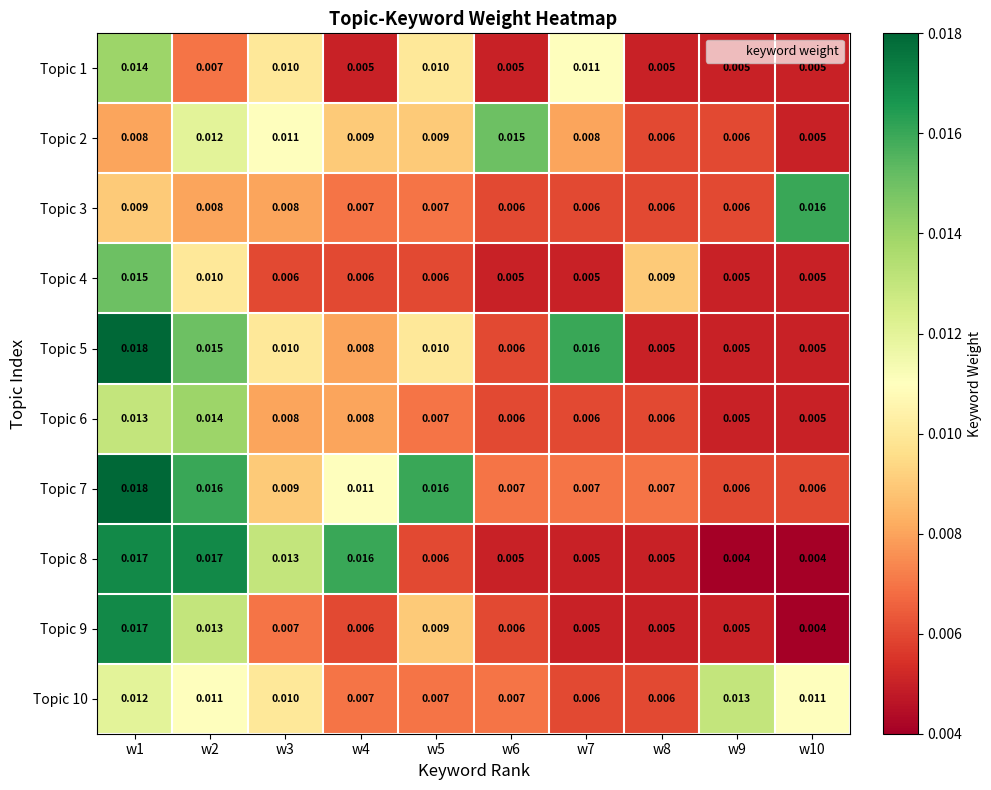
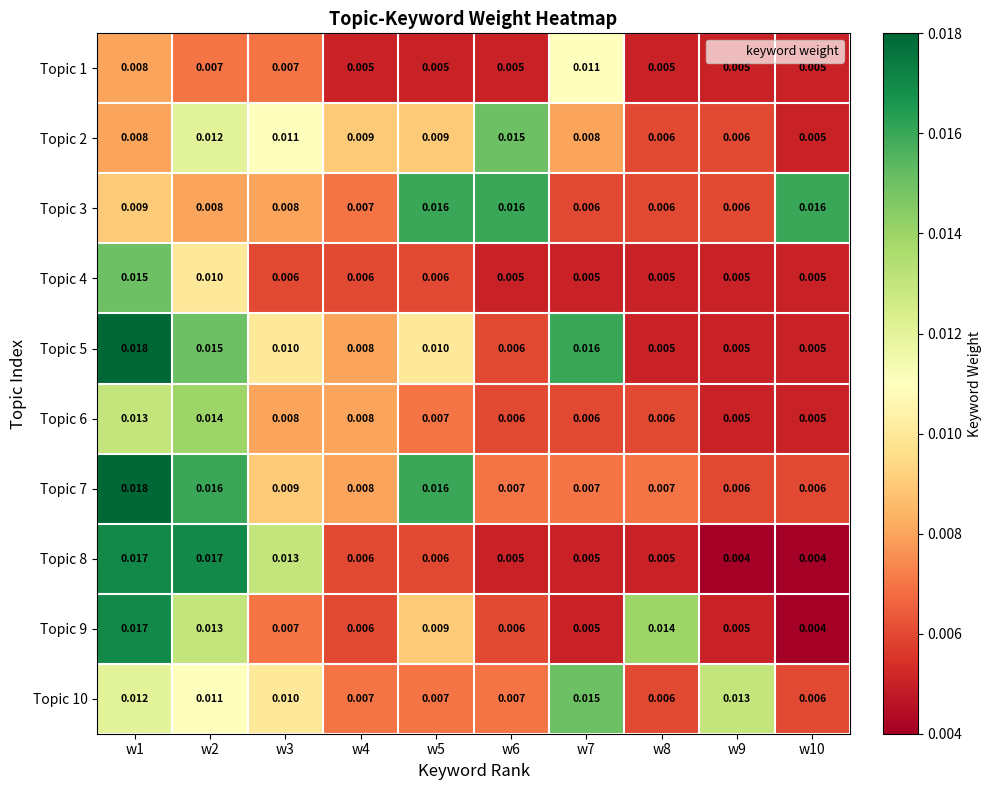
Topic 1, w1: 0.014 -> 0.008
Topic 1, w3: 0.010 -> 0.007
Topic 1, w5: 0.010 -> 0.005
Topic 3, w5: 0.007 -> 0.016
Topic 3, w6: 0.006 -> 0.016
Topic 4, w8: 0.009 -> 0.005
Topic 7, w4: 0.011 -> 0.008
Topic 8, w4: 0.016 -> 0.006
Topic 9, w8: 0.005 -> 0.014
Topic 10, w7: 0.006 -> 0.015
Topic 10, w10: 0.011 -> 0.006
